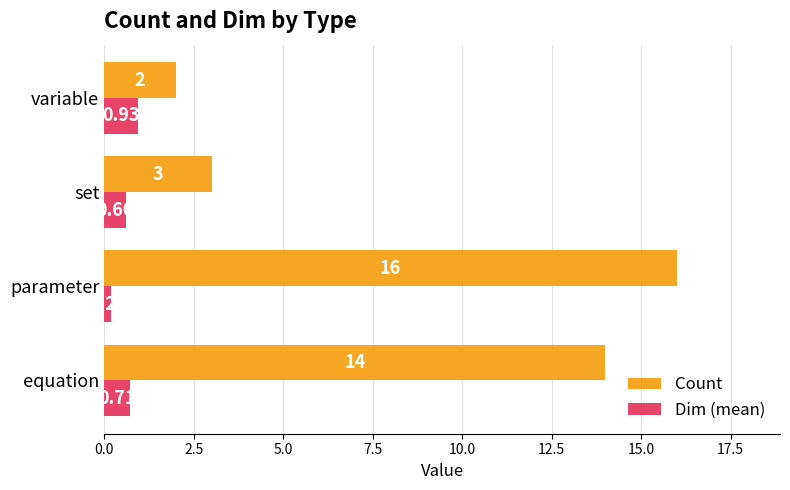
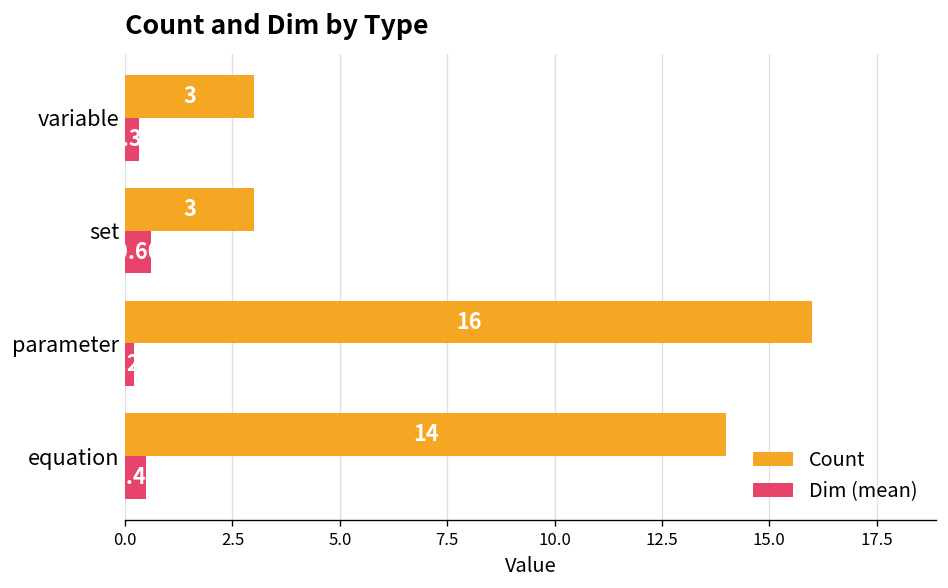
Count, variable: 2 -> 3
Dim (mean), variable: 0.9 -> 0.3
Dim (mean), equation: 0.7 -> 0.5
